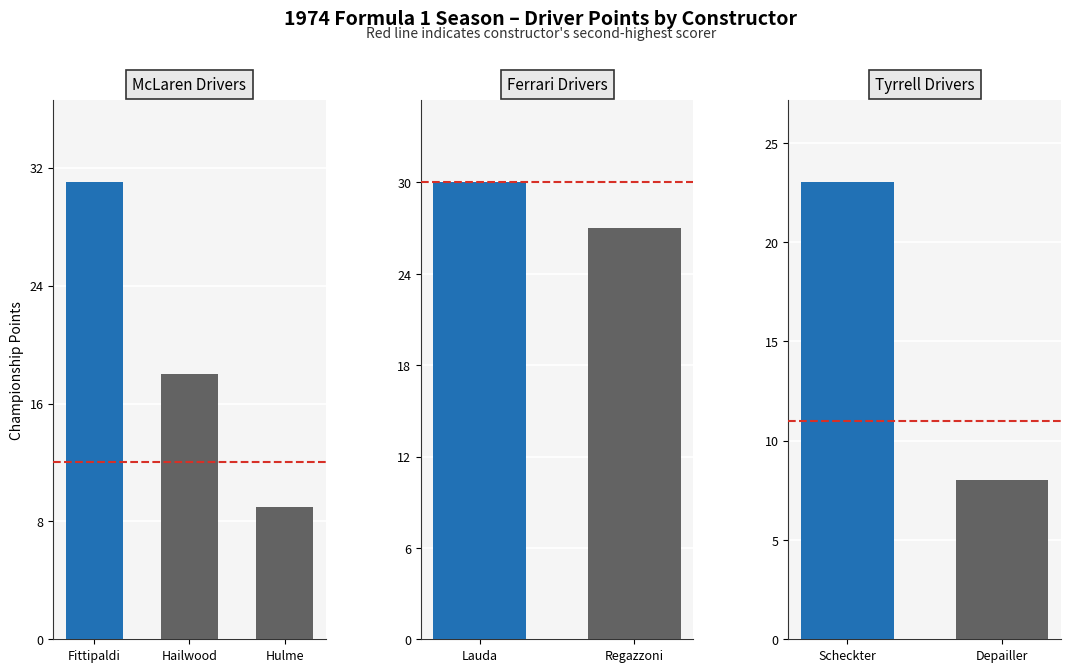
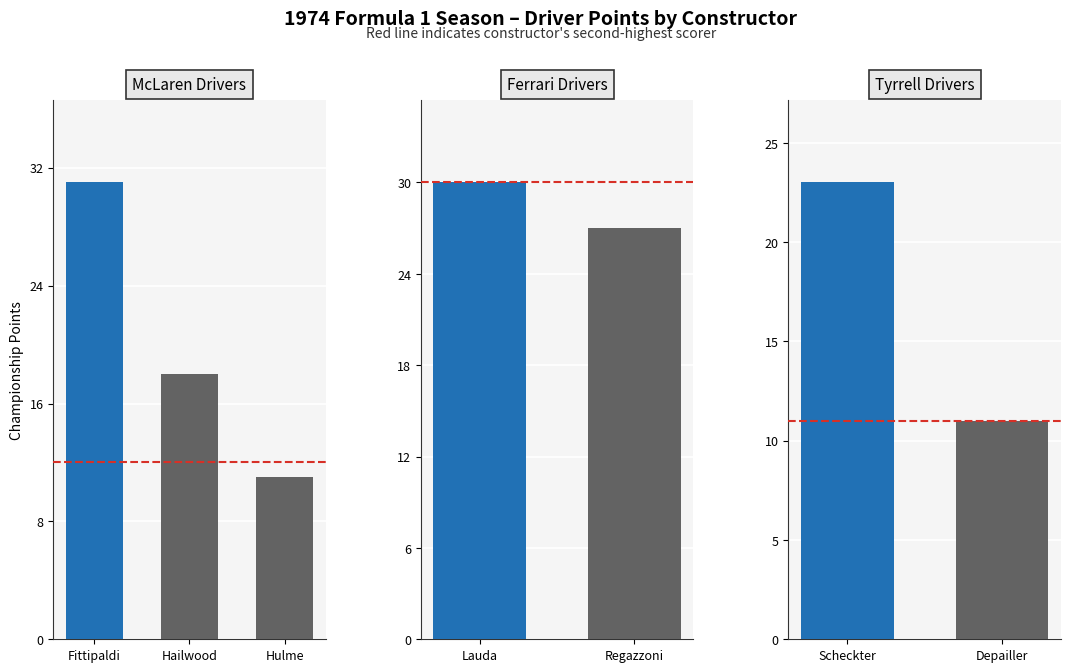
McLaren Drivers, Hulme: 9 -> 11
Tyrrell Drivers, Depailler: 8 -> 11
